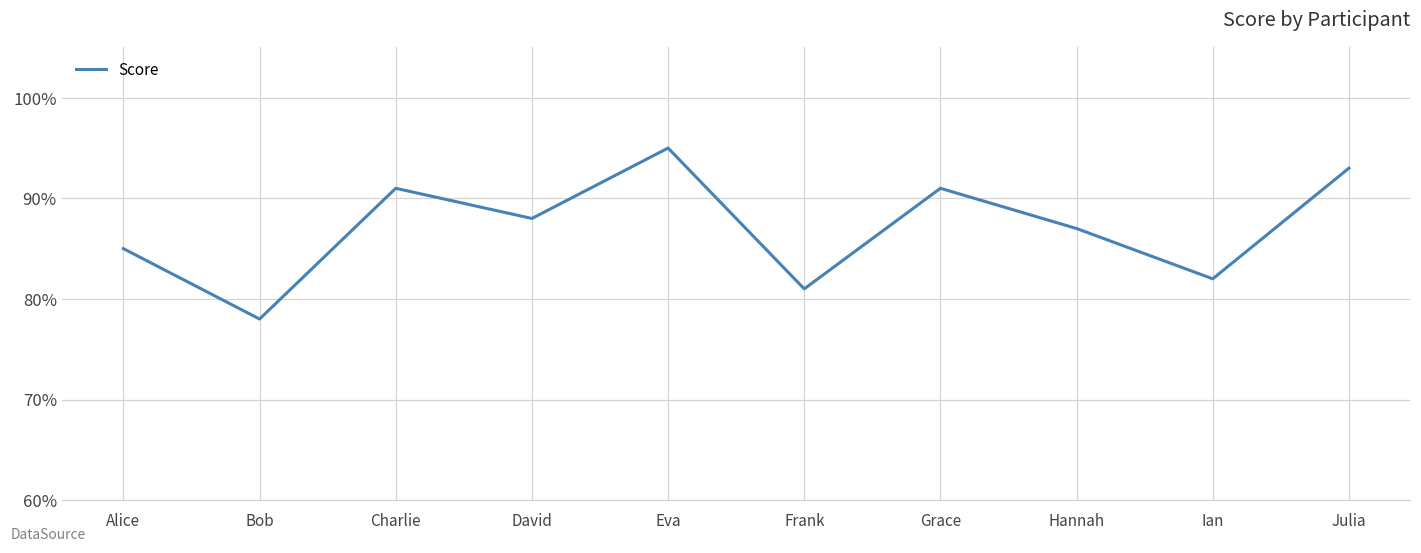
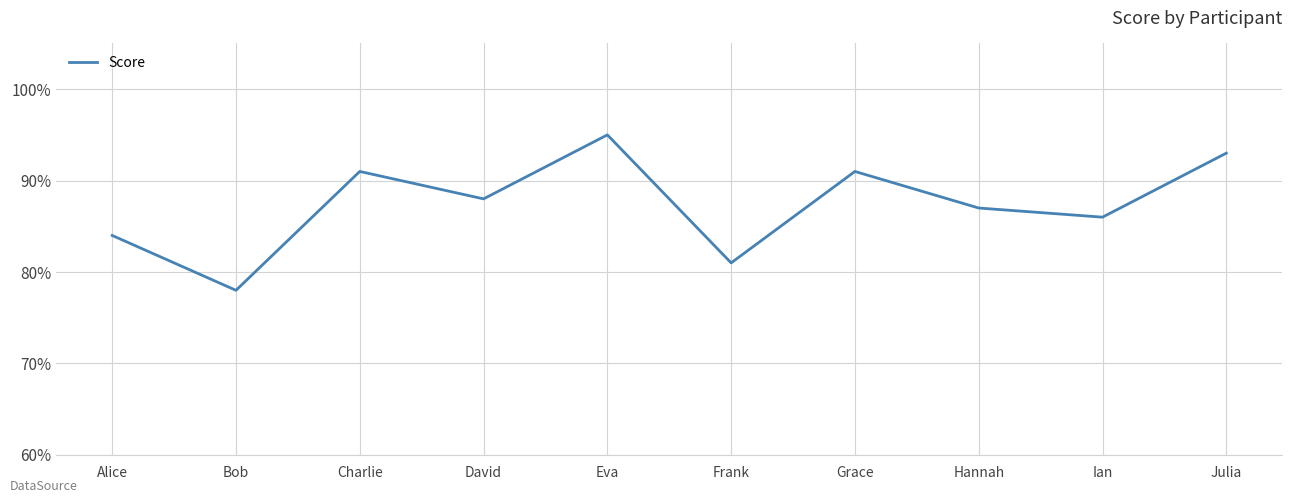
Alice: 85% -> 84%
Ian: 82% -> 86%
